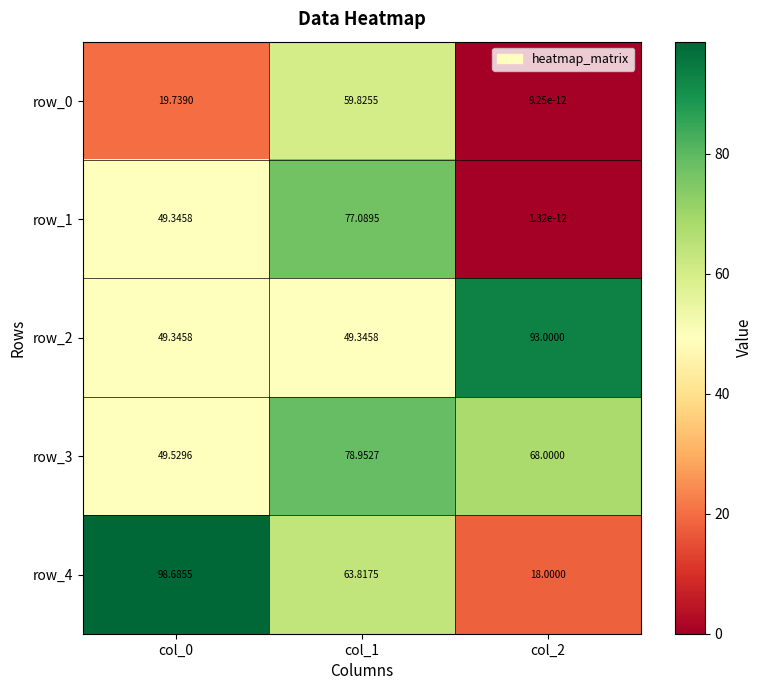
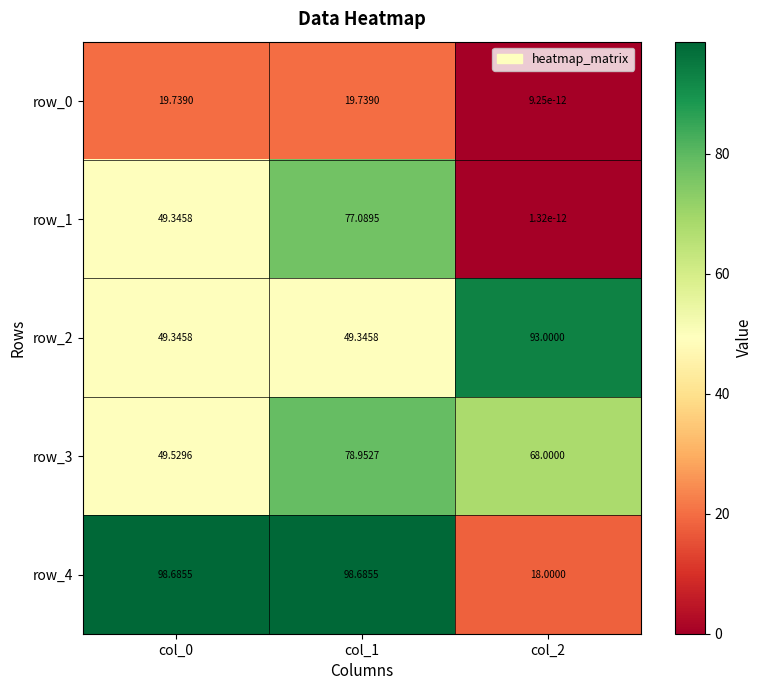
row_0, col_1: 59.8255 -> 19.7390
row_4, col_1: 63.8175 -> 98.6855
